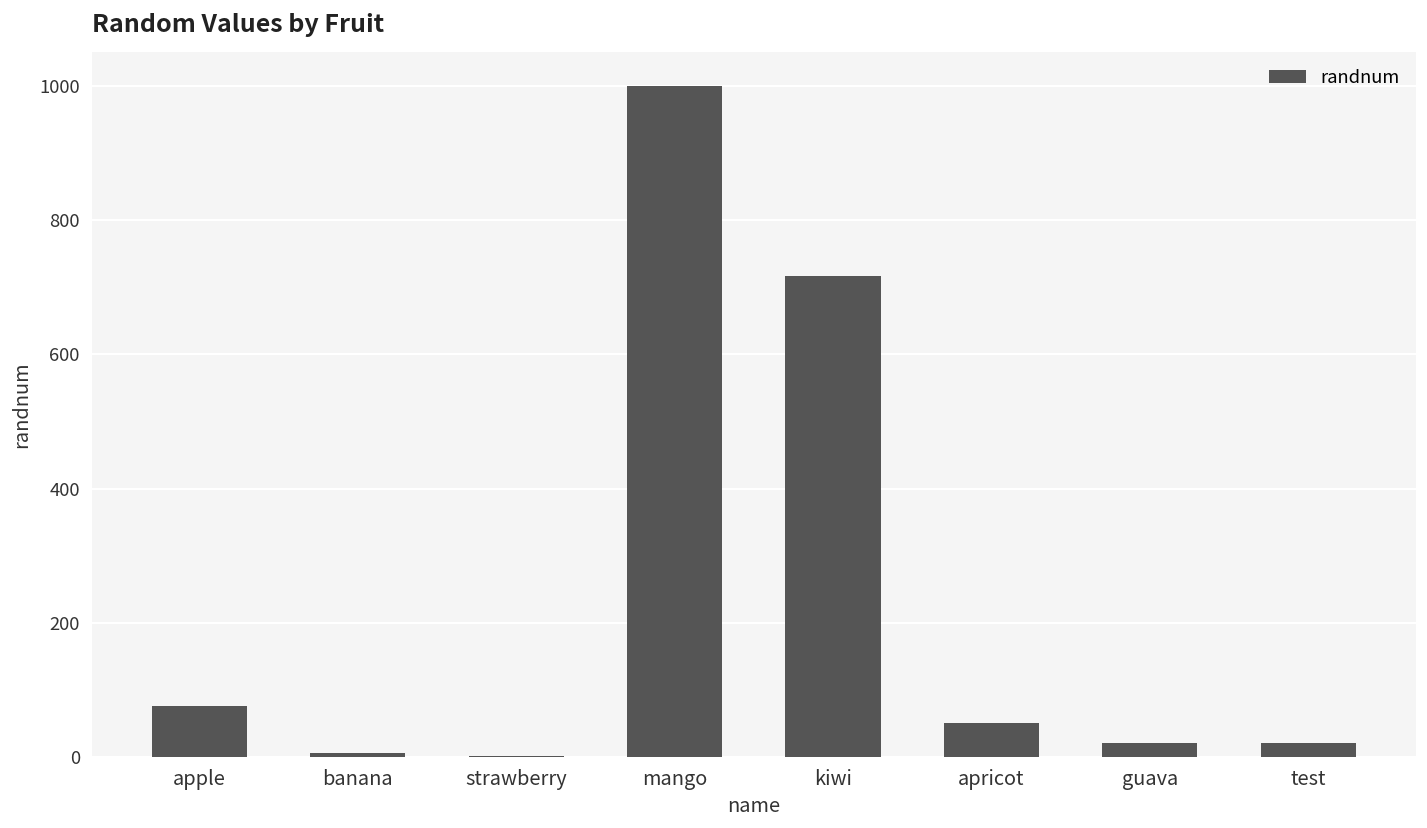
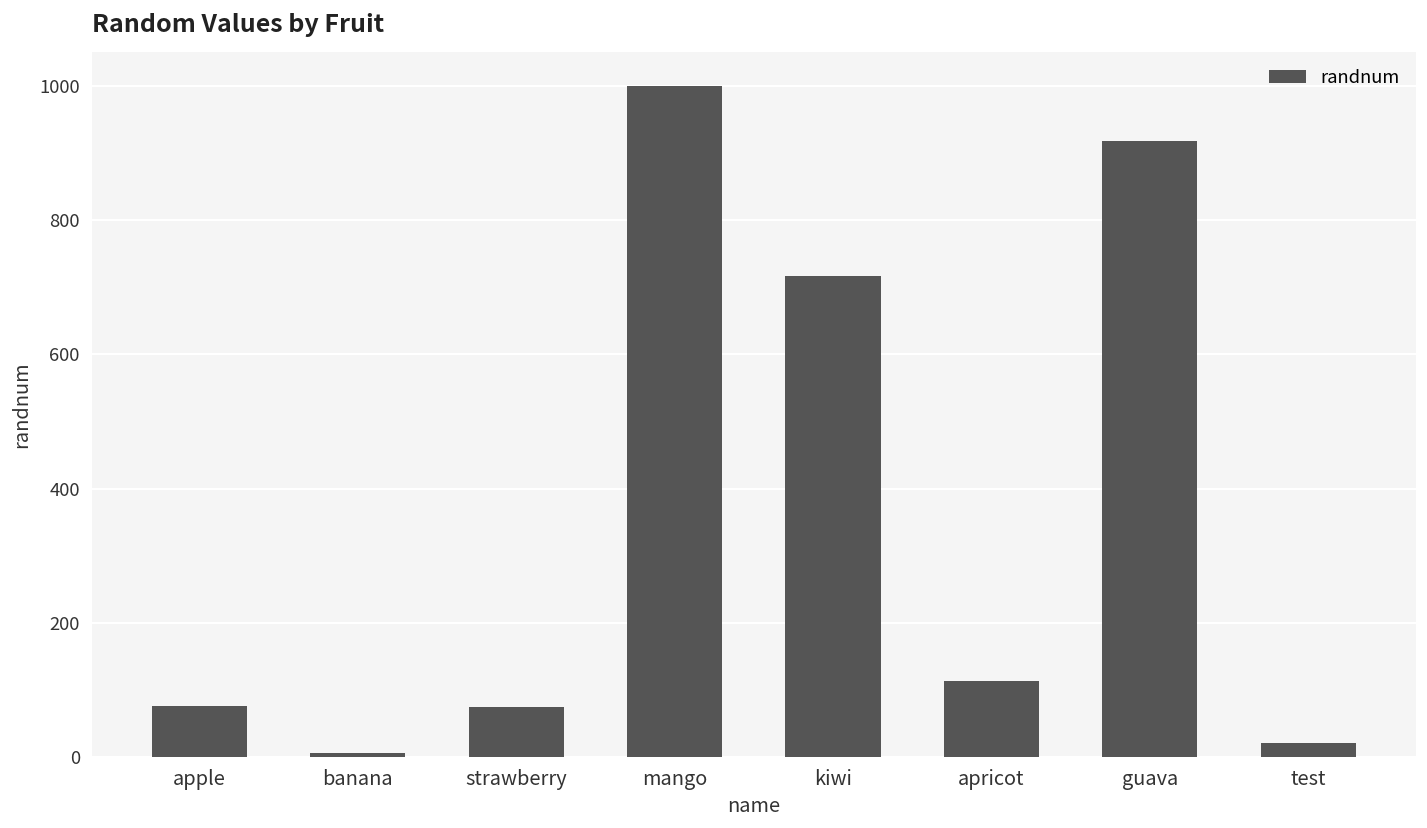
strawberry: 0 -> 70
apricot: 50 -> 110
guava: 20 -> 920
